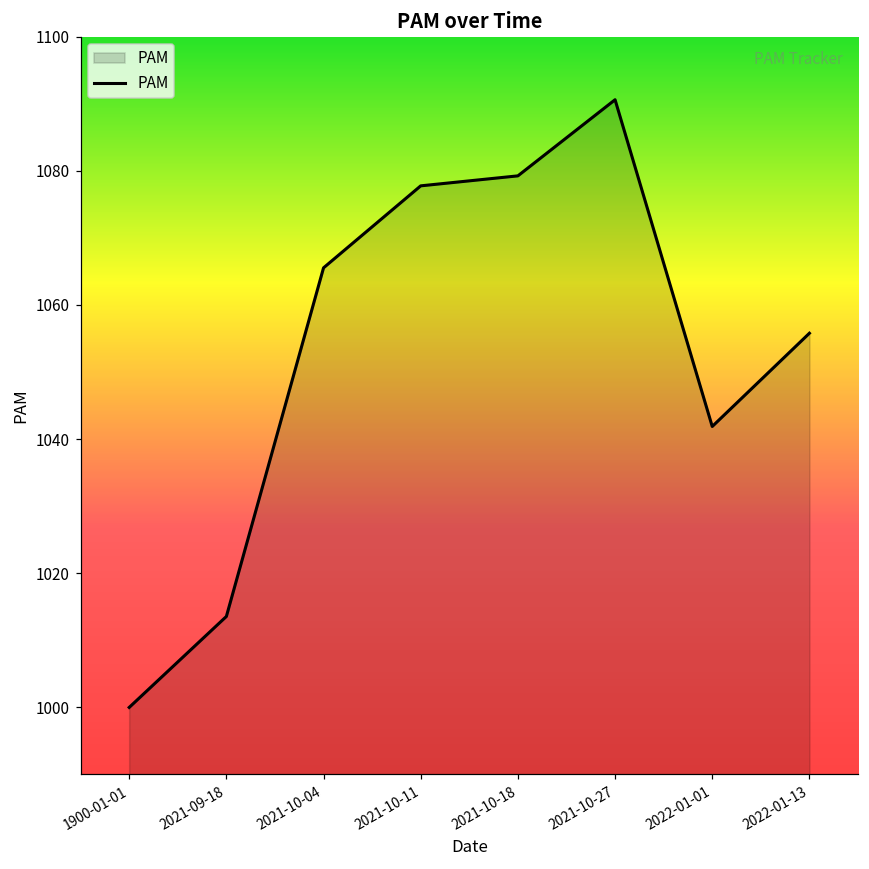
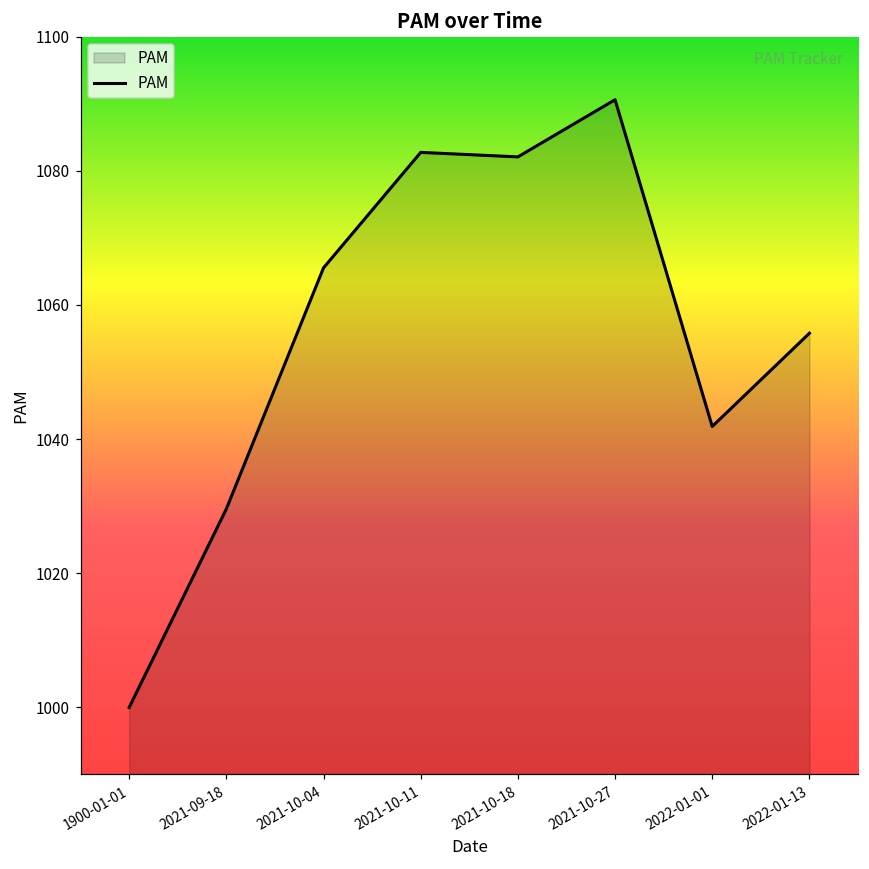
2021-09-18: 1014 -> 1030
2021-10-11: 1078 -> 1083
2021-10-18: 1079 -> 1082
